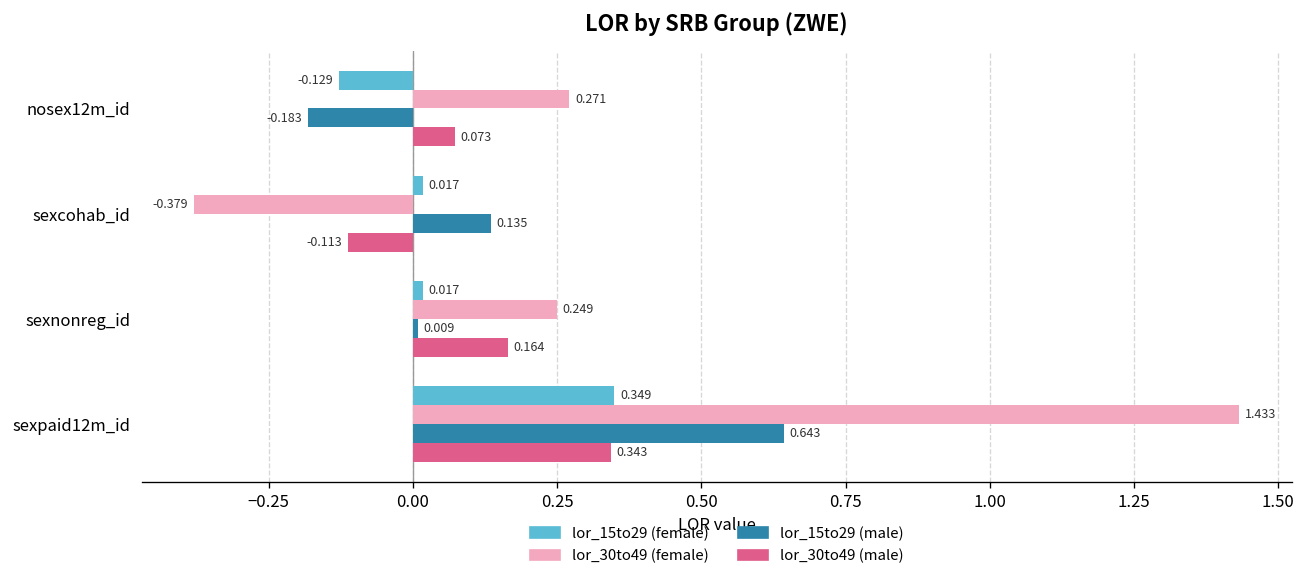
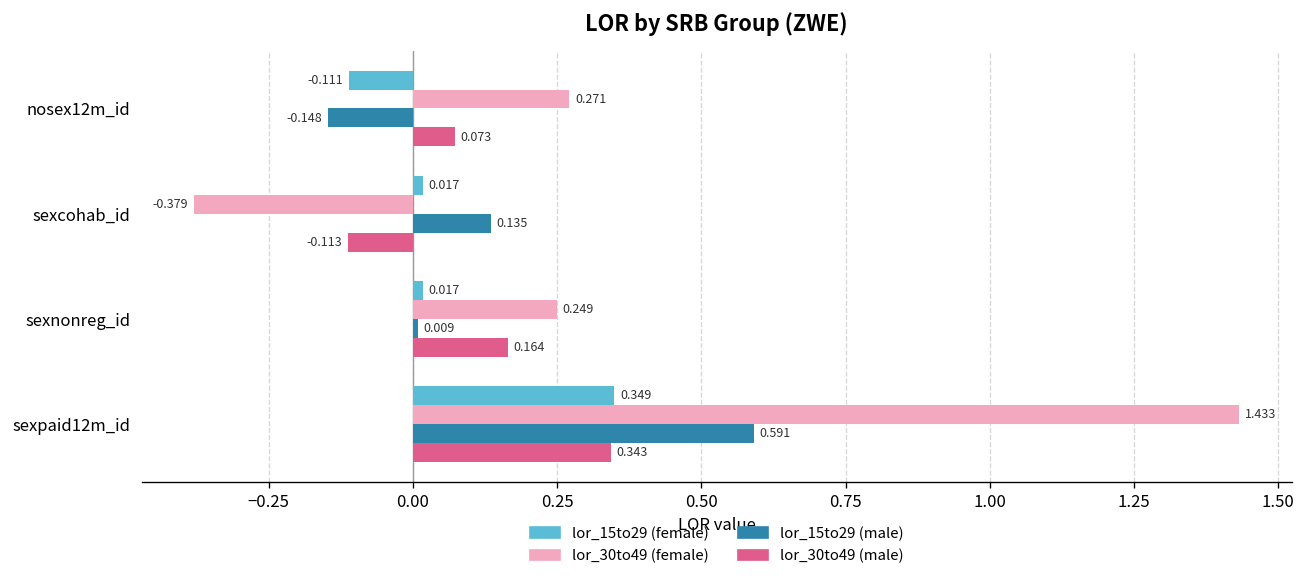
lor_15to29 (female), nosex12m_id: -0.129 -> -0.111
lor_15to29 (male), nosex12m_id: -0.183 -> -0.148
lor_15to29 (male), sexpaid12m_id: 0.643 -> 0.591
